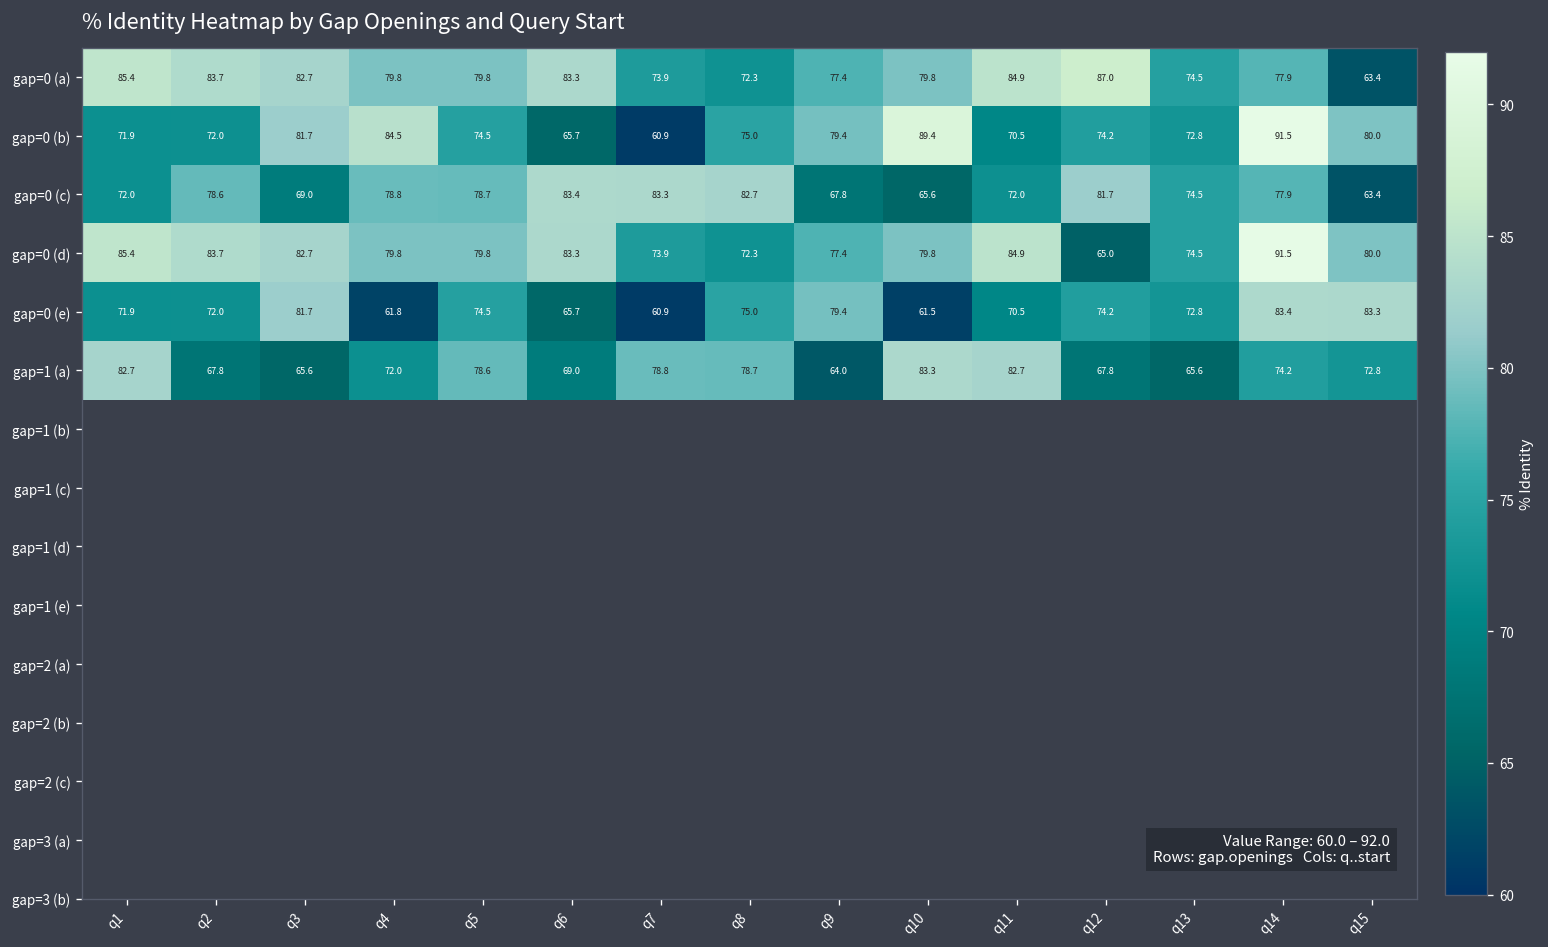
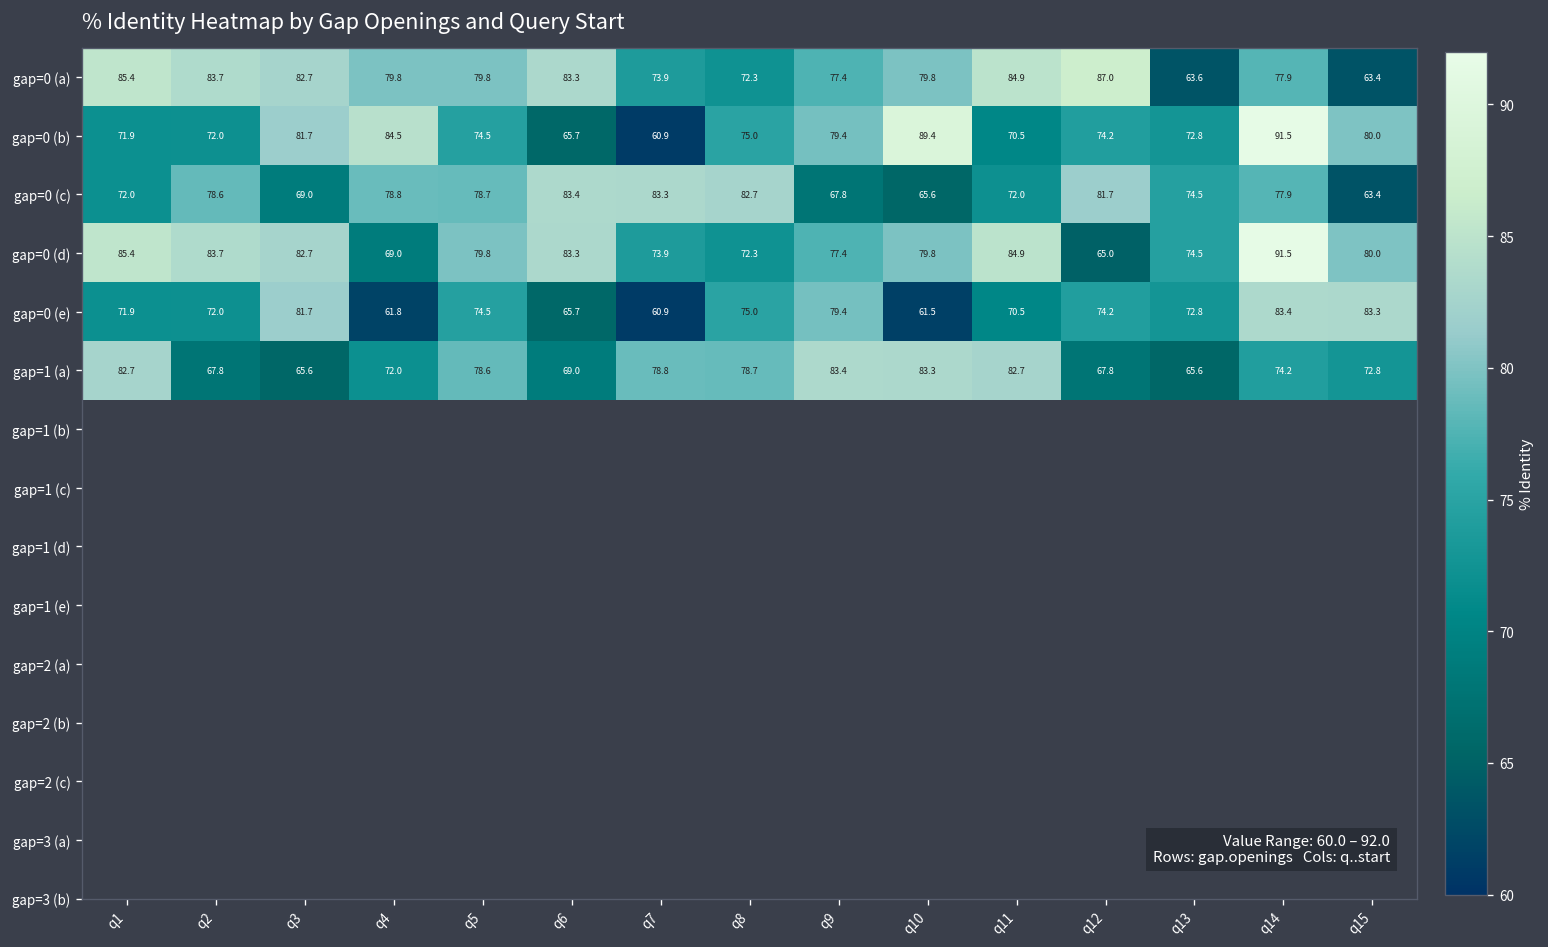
gap=0 (a), q13: 74.5 -> 63.6
gap=0 (d), q4: 79.8 -> 69.0
gap=1 (a), q9: 64.0 -> 83.4
